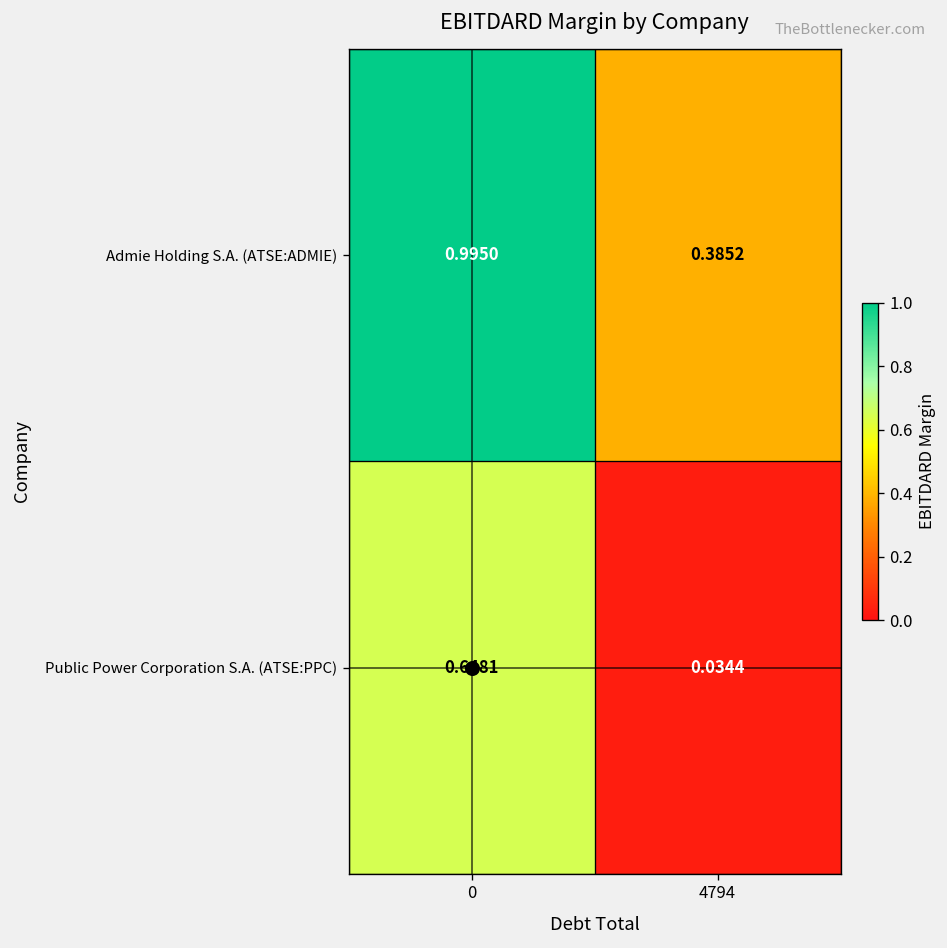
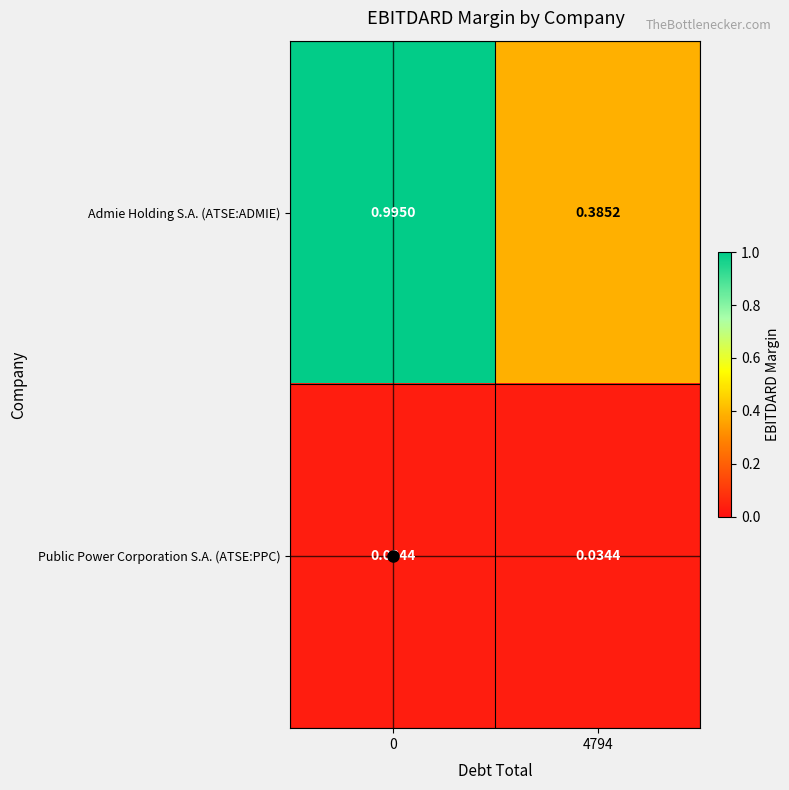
Public Power Corporation S.A. (ATSE:PPC), 0: 0.6481 -> 0.0344
